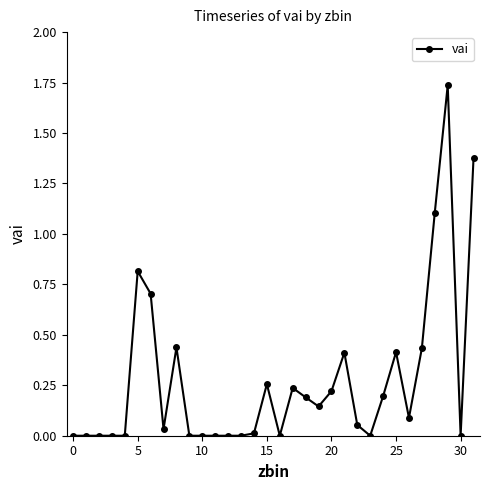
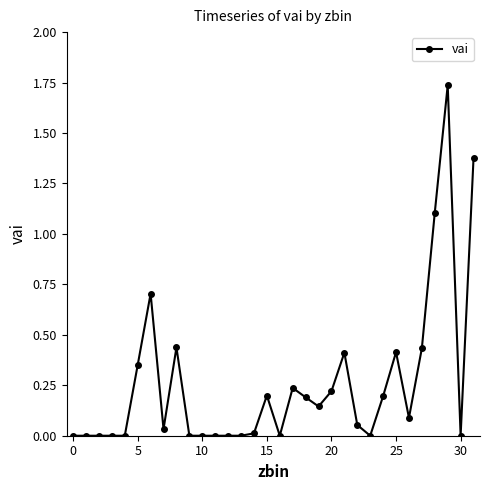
5: 0.82 -> 0.35
15: 0.26 -> 0.20
